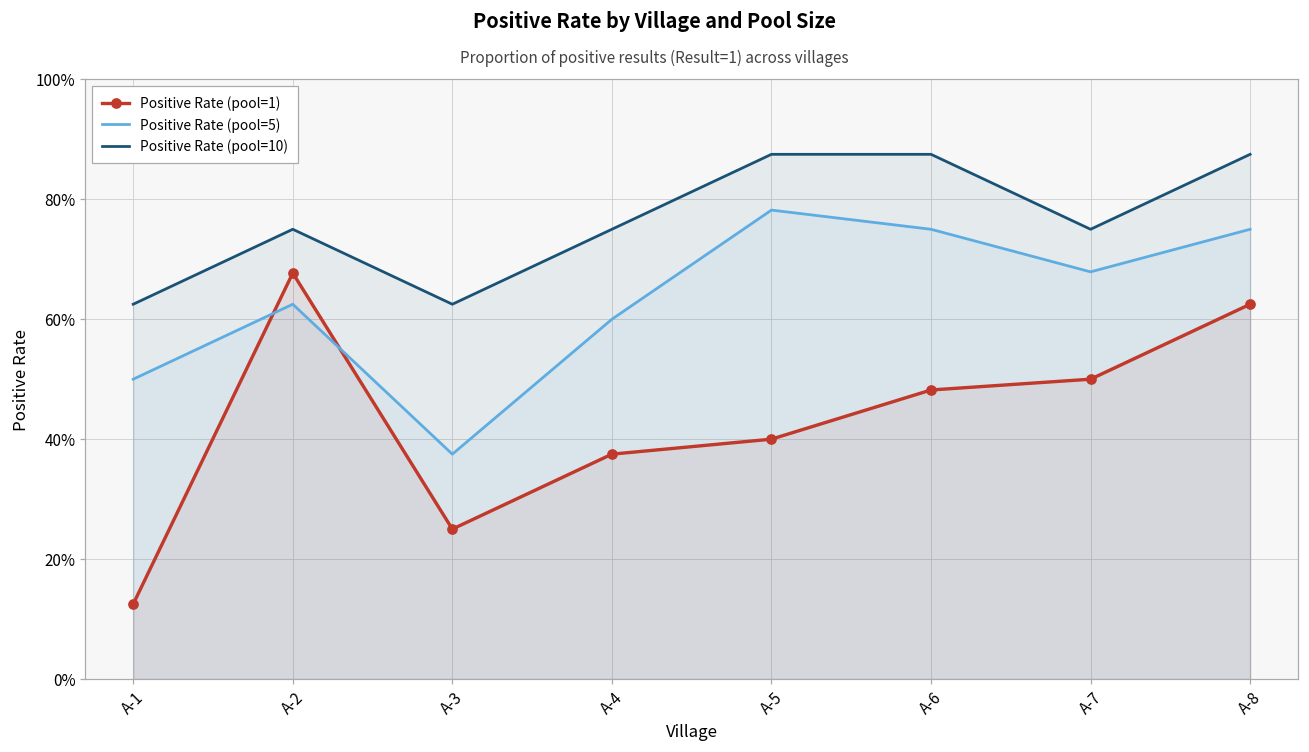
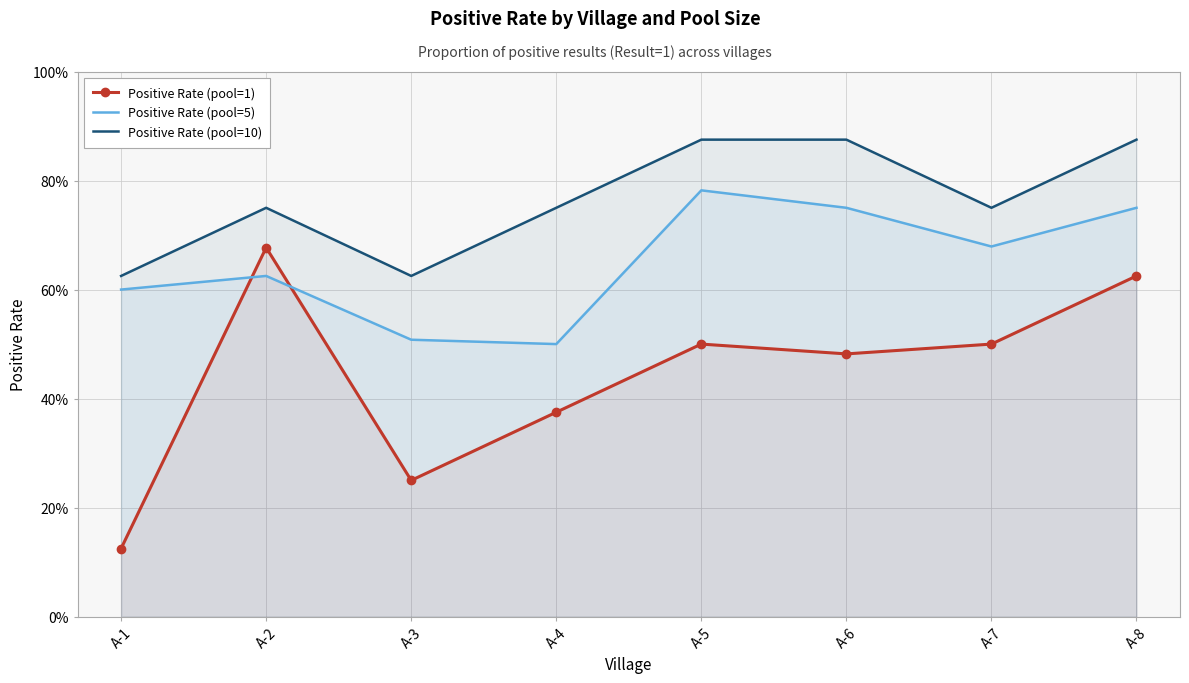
Positive Rate (pool=5), A-1: 50% -> 60%
Positive Rate (pool=5), A-3: 38% -> 51%
Positive Rate (pool=5), A-4: 60% -> 50%
Positive Rate (pool=1), A-5: 40% -> 50%
